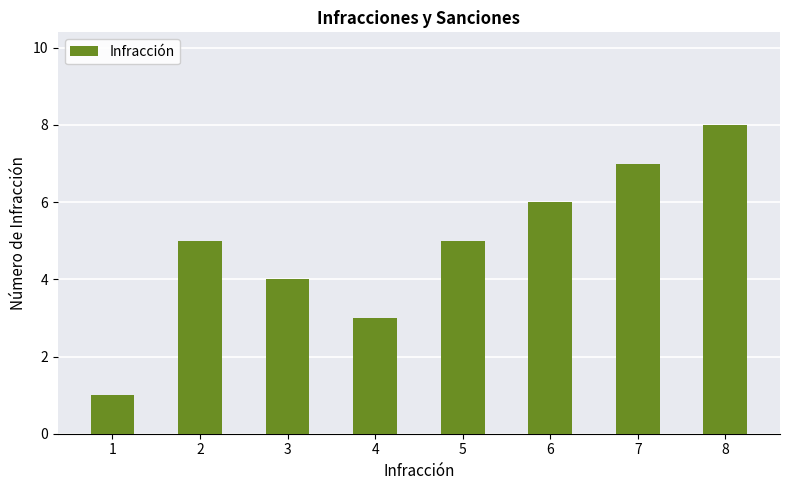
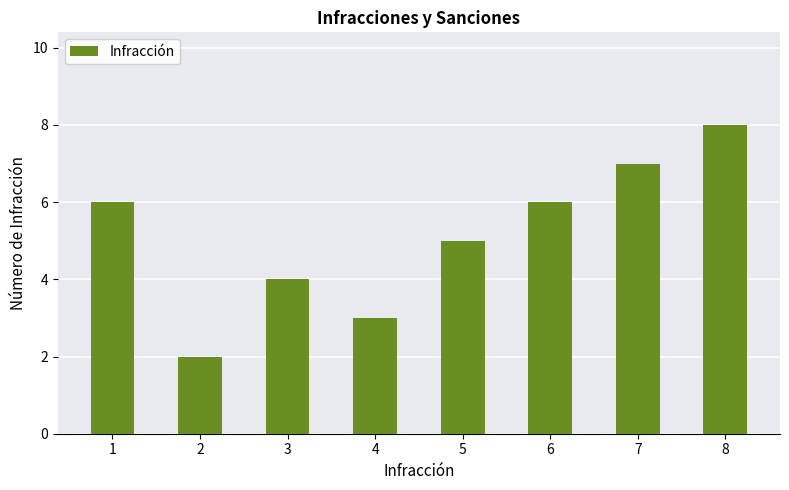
1: 1 -> 6
2: 5 -> 2
